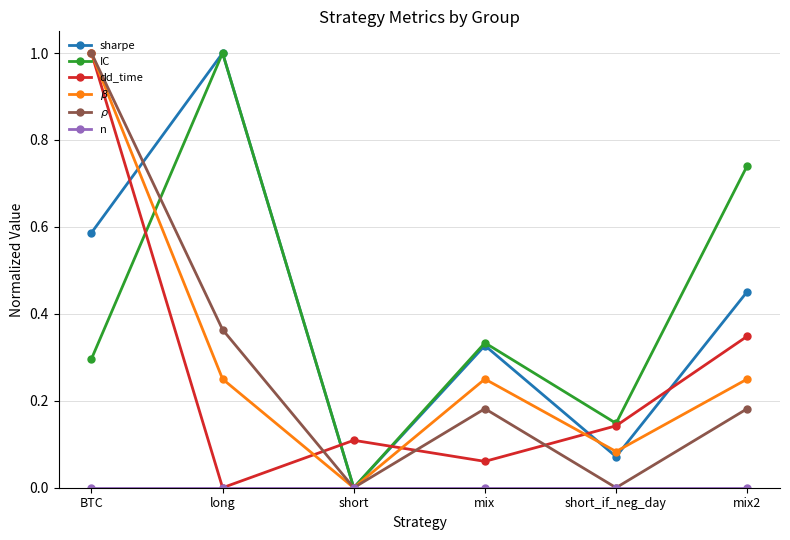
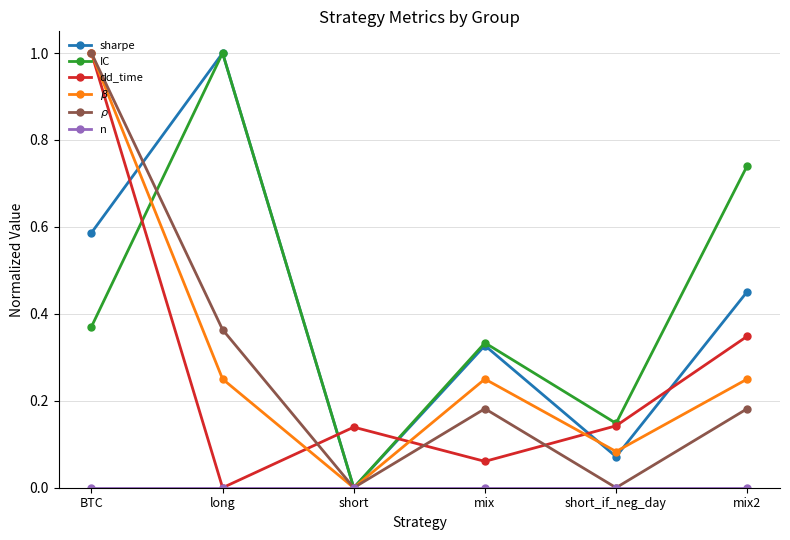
IC, BTC: 0.30 -> 0.37
dd_time, short: 0.11 -> 0.14
